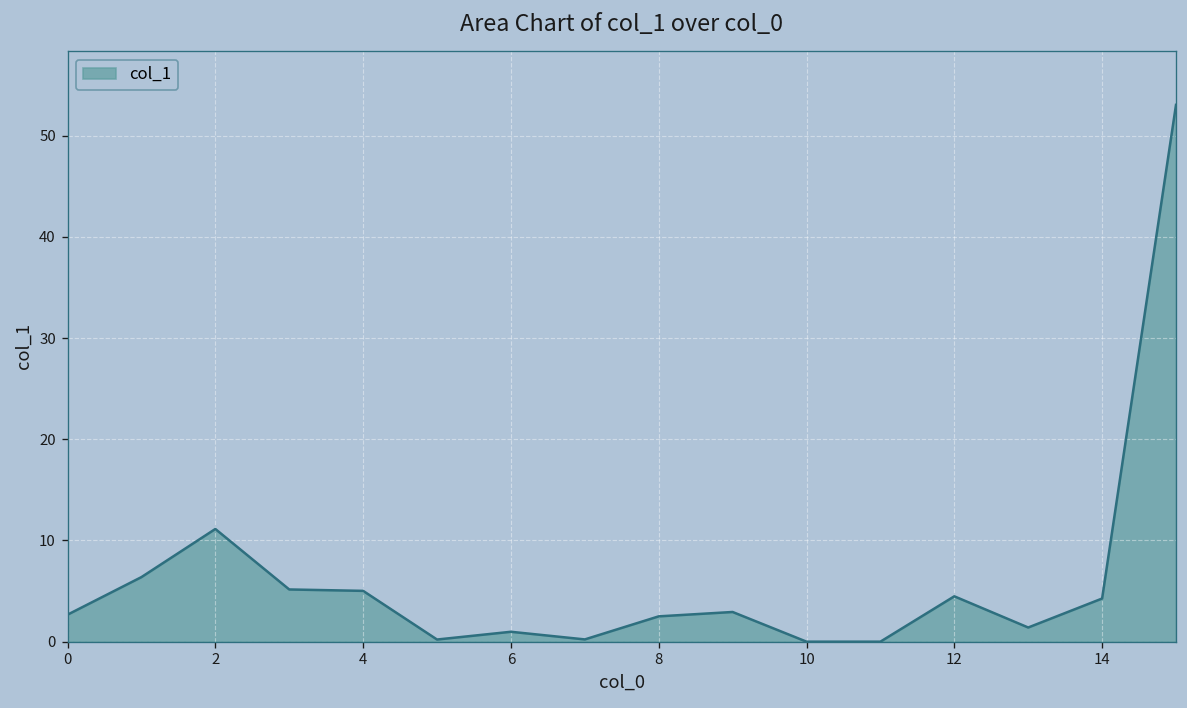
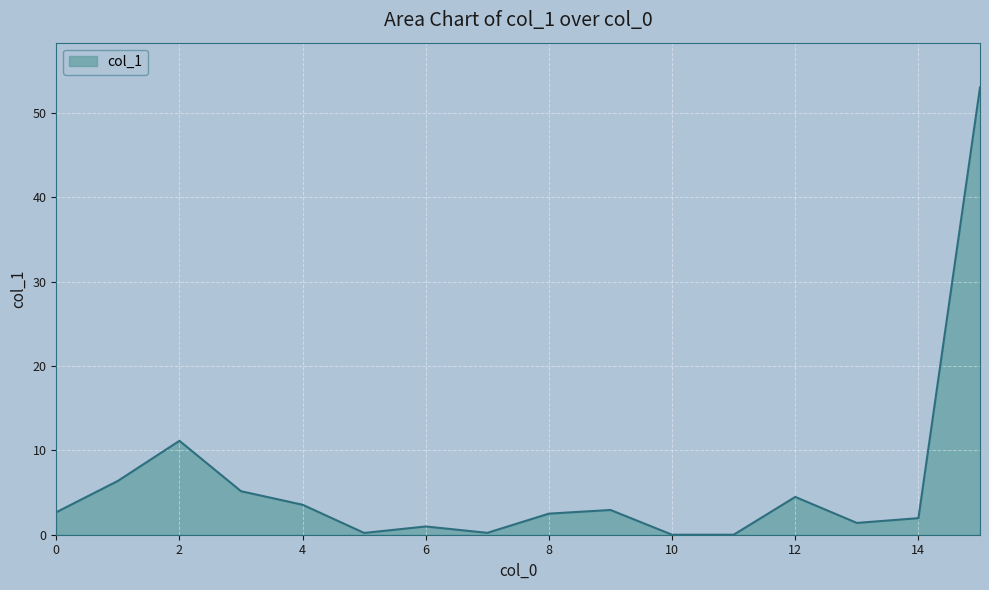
4: 5 -> 4
14: 4 -> 2
